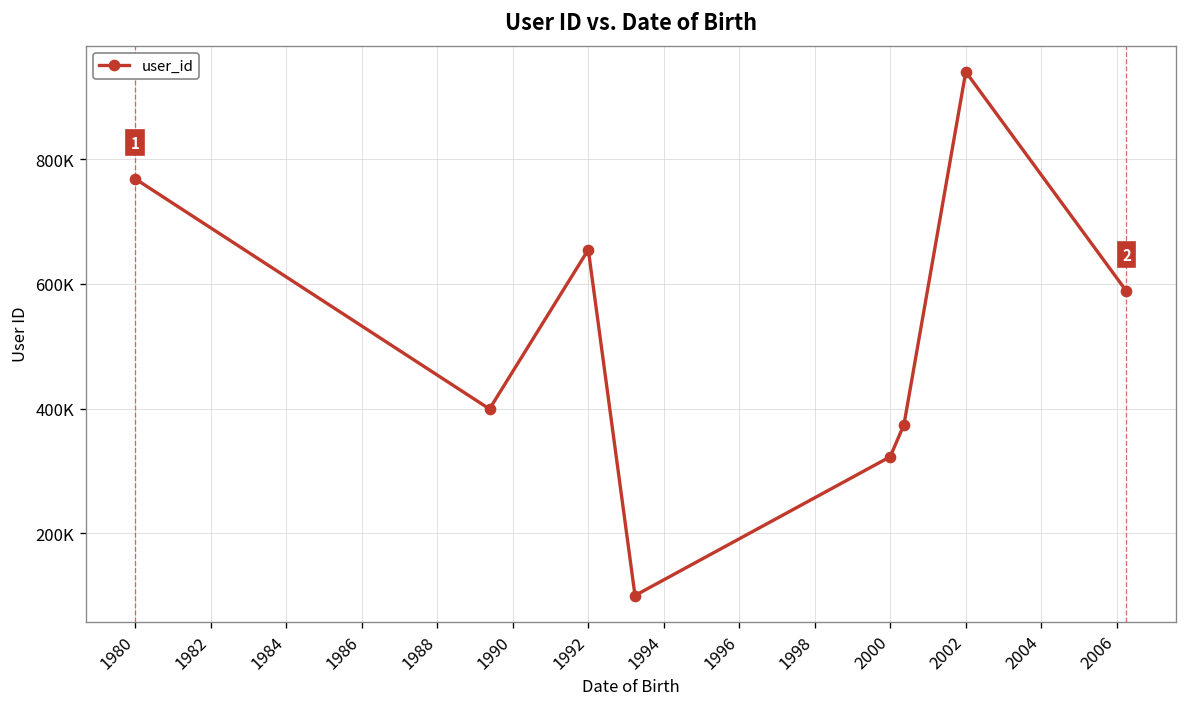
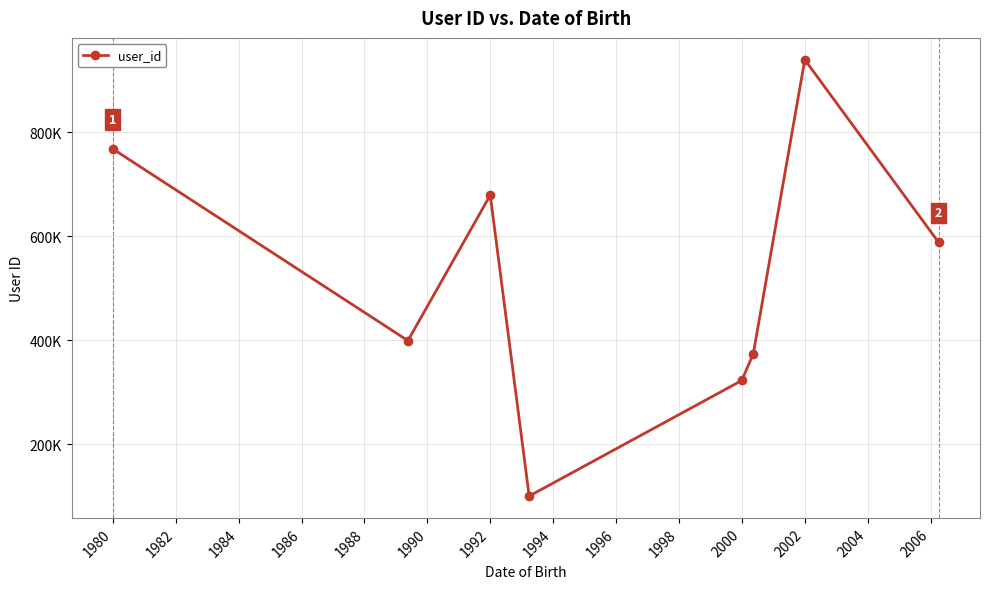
1992: 650000 -> 680000
